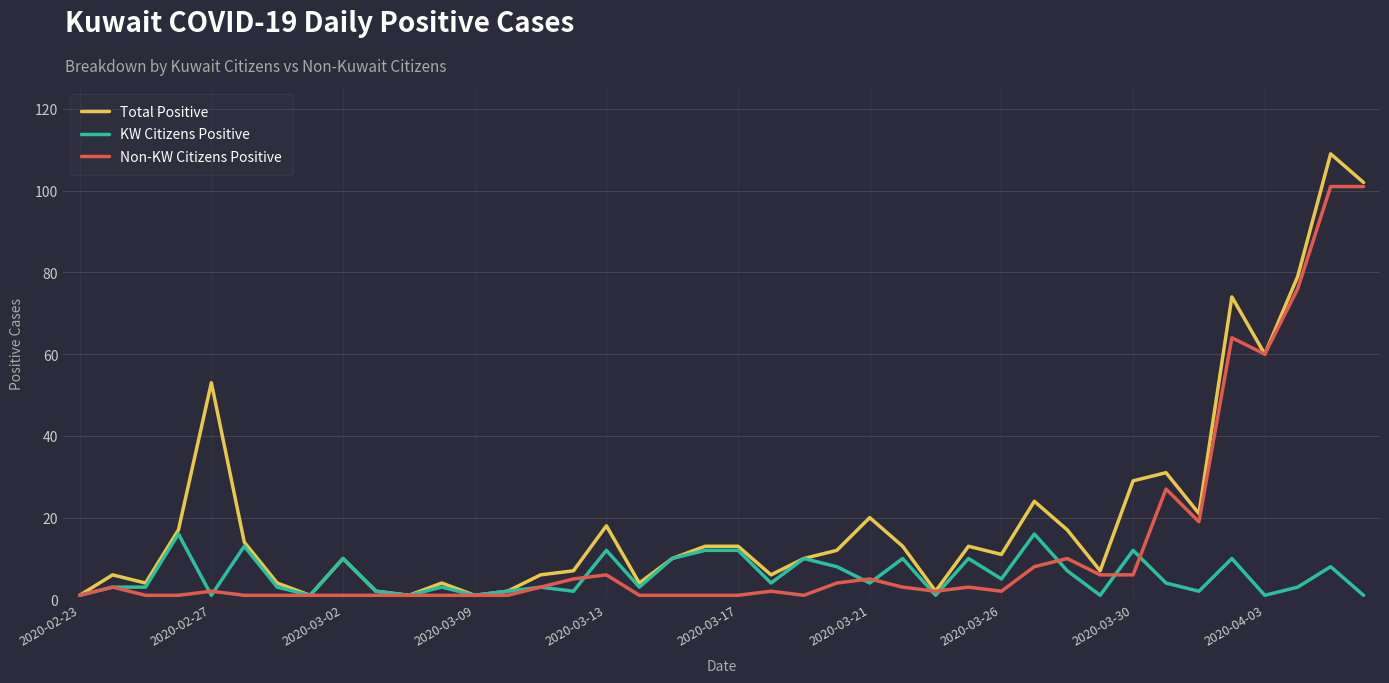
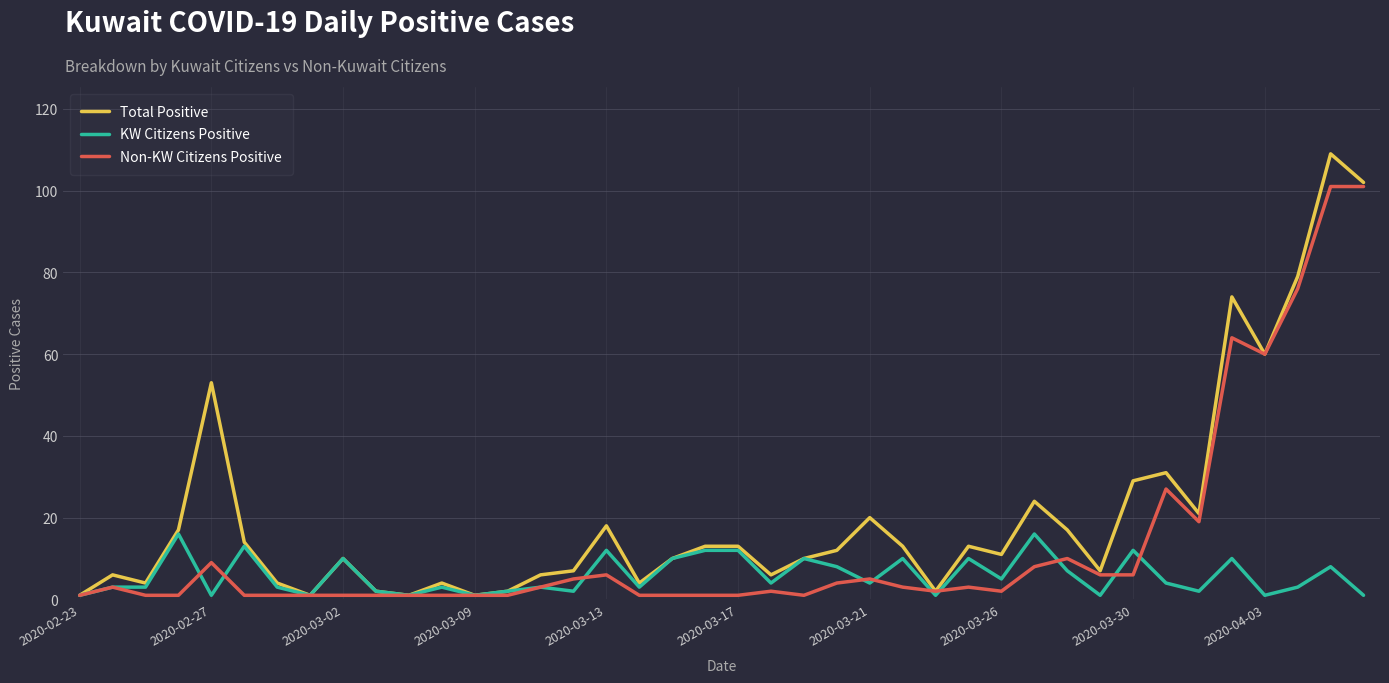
Non-KW Citizens Positive, 2020-02-27: 2 -> 9
